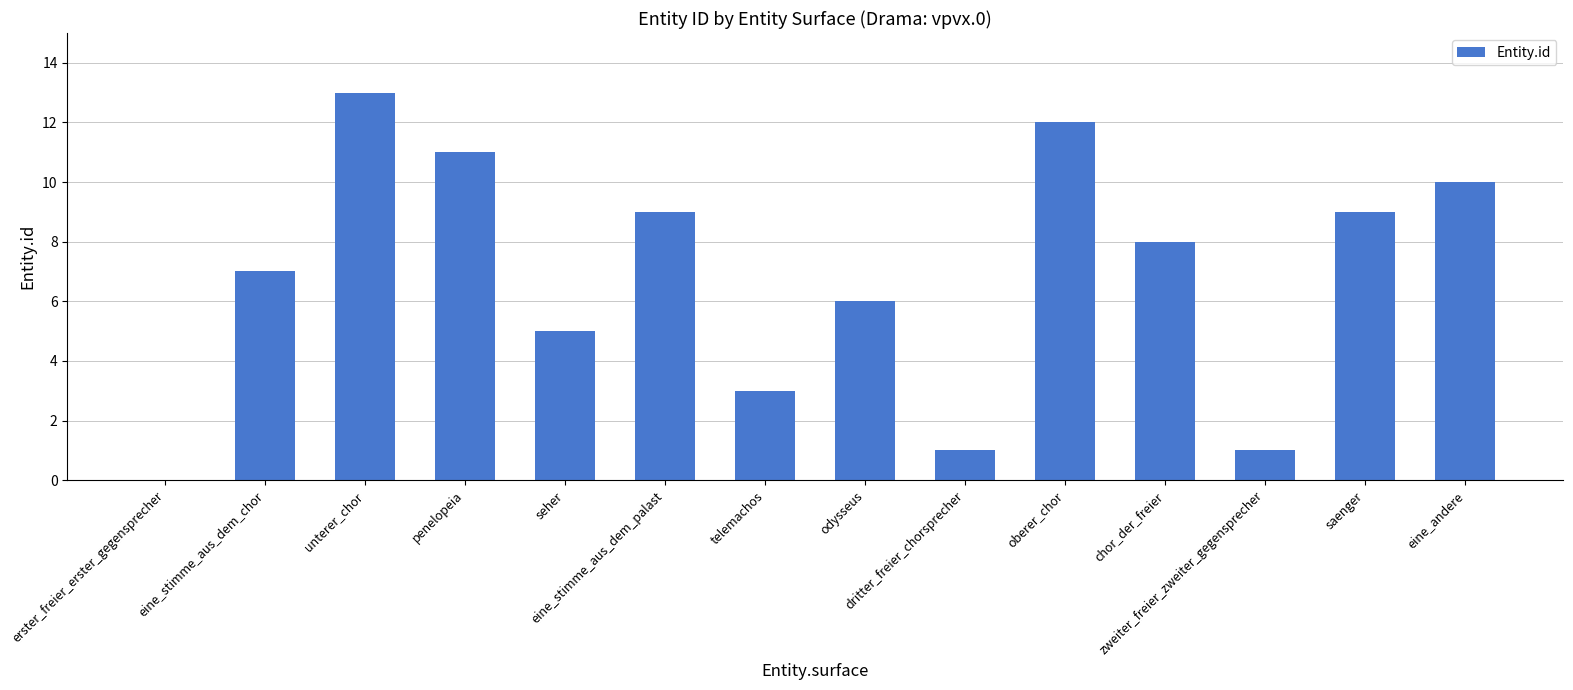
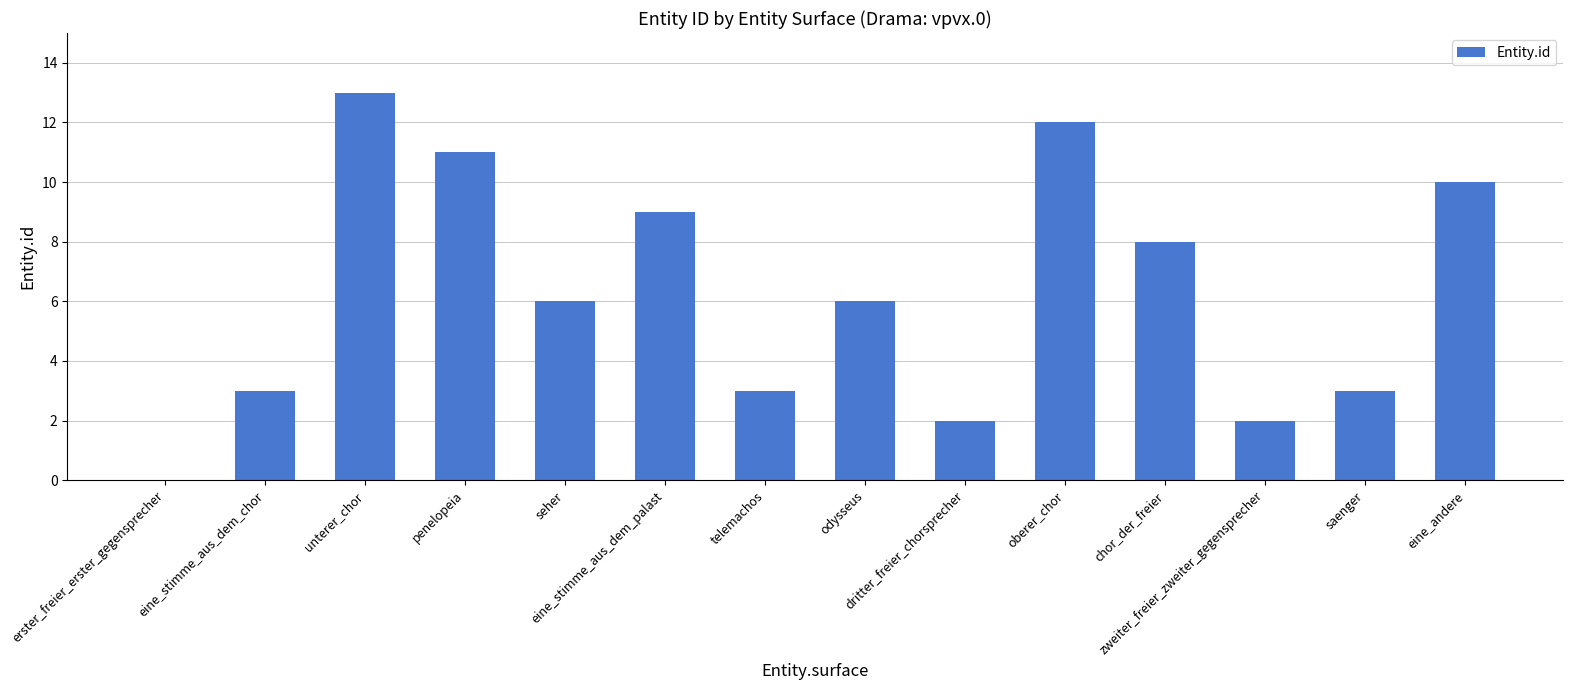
eine_stimme_aus_dem_chor: 7 -> 3
seher: 5 -> 6
dritter_freier_chorsprecher: 1 -> 2
zweiter_freier_zweiter_gegensprecher: 1 -> 2
saenger: 9 -> 3
